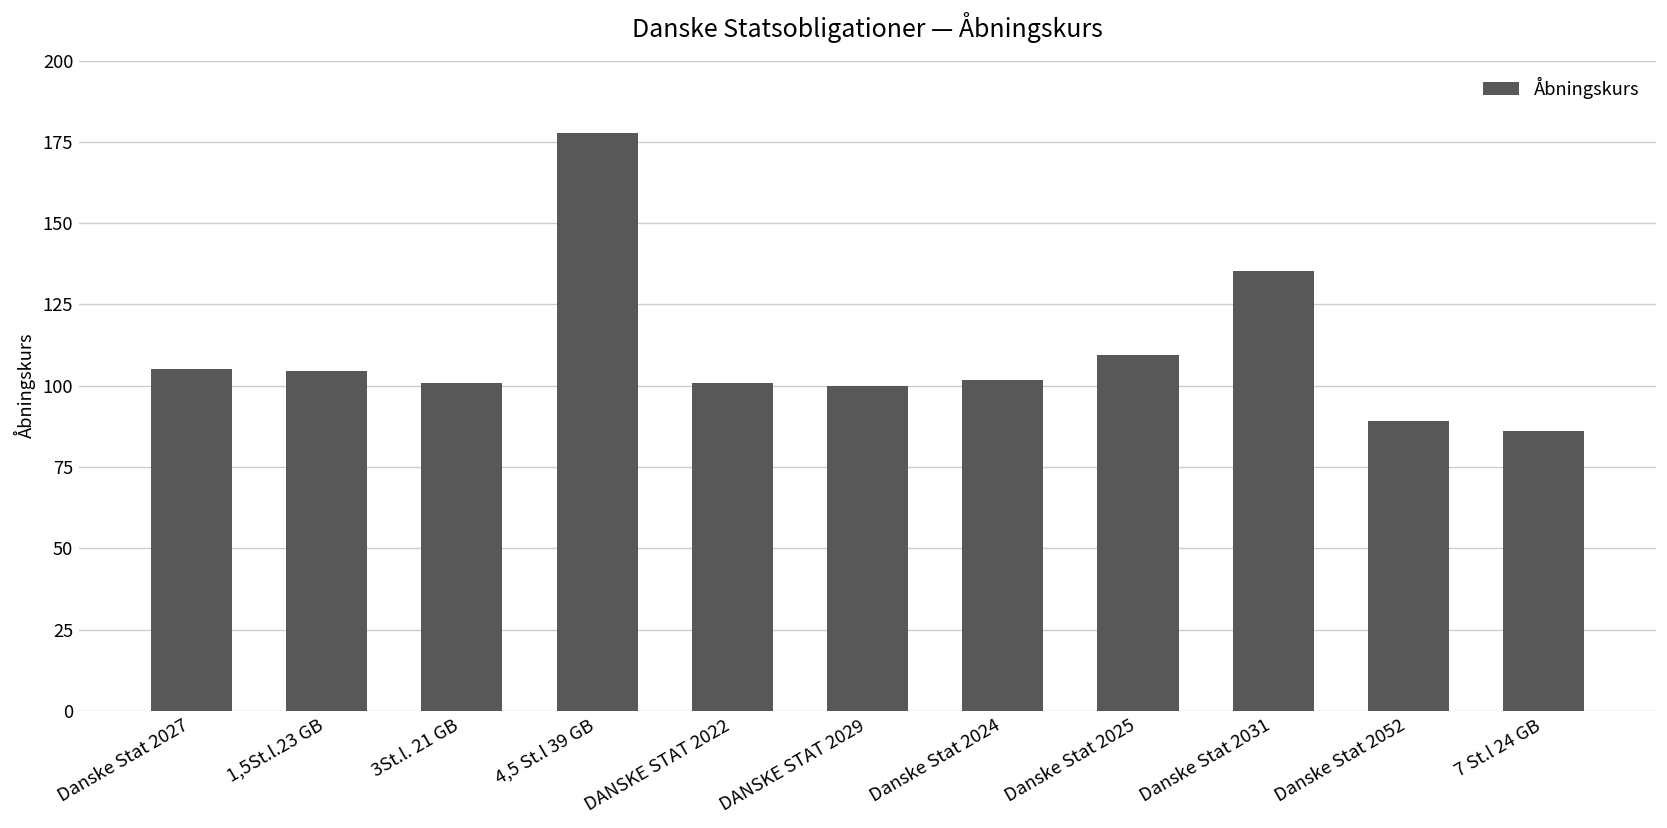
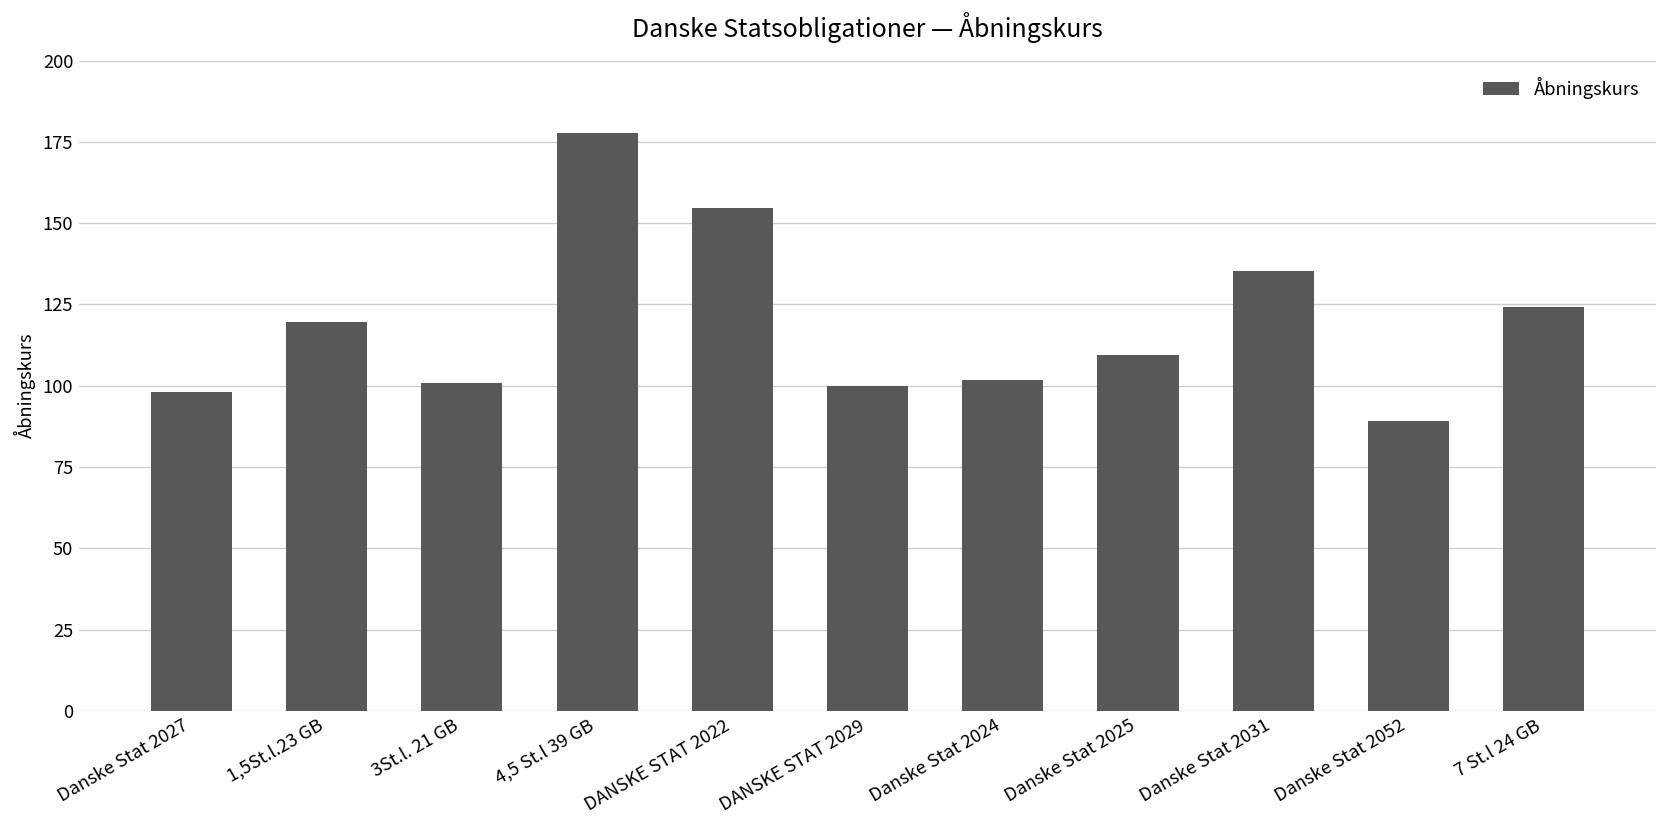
Danske Stat 2027: 105 -> 98
1,5St.l.23 GB: 105 -> 120
DANSKE STAT 2022: 101 -> 155
7 St.l 24 GB: 86 -> 124
